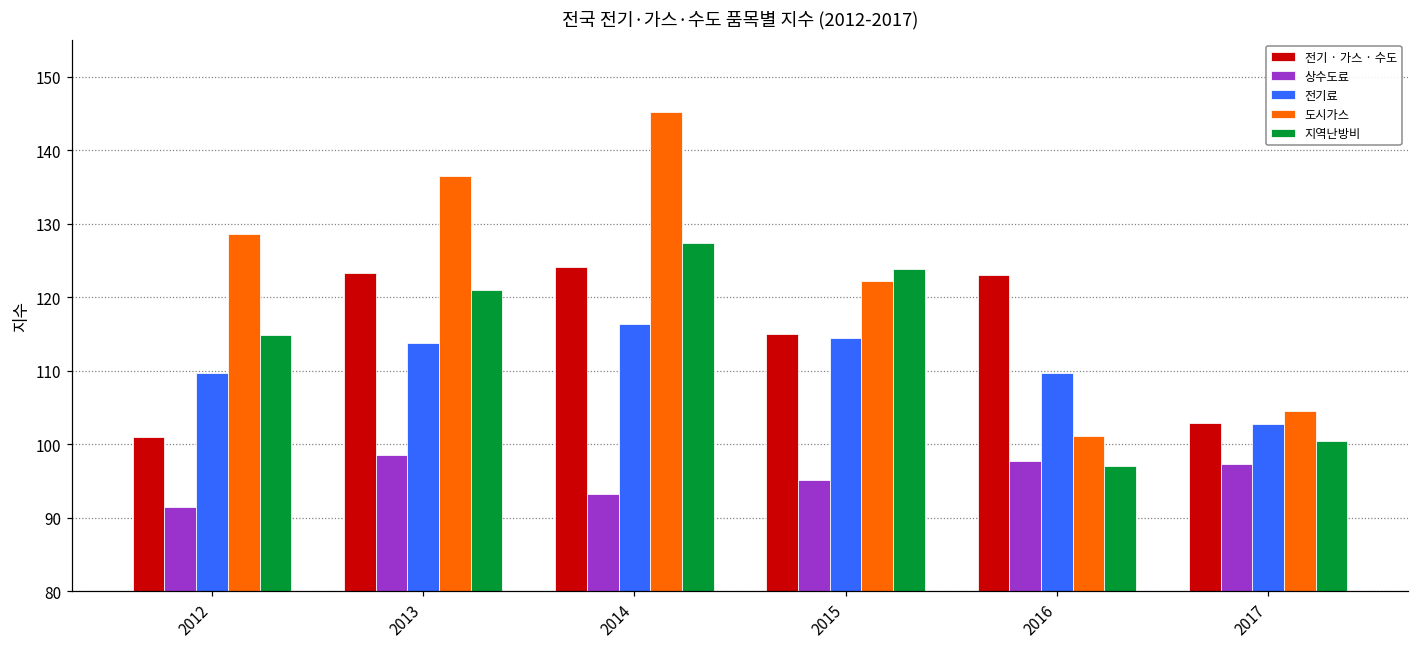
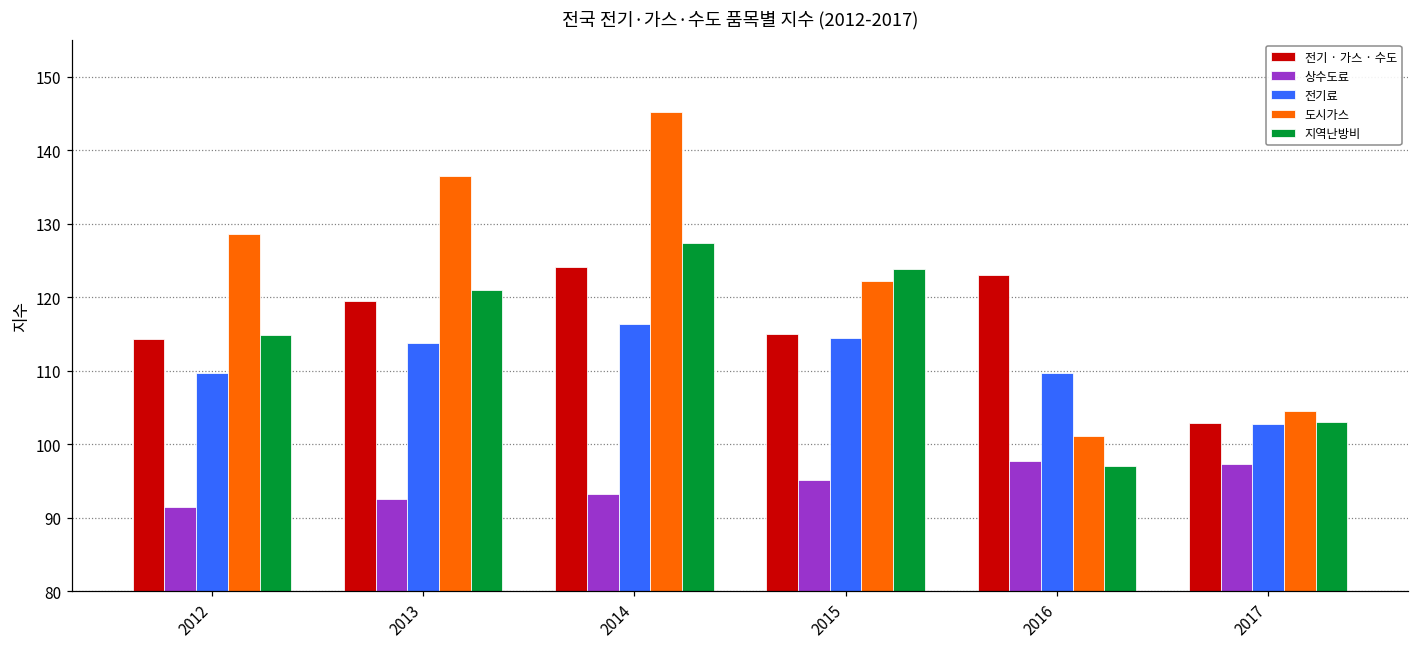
전기 · 가스 · 수도, 2012: 101 -> 114
전기 · 가스 · 수도, 2013: 123 -> 119
상수도료, 2013: 98 -> 93
지역난방비, 2017: 100 -> 103
